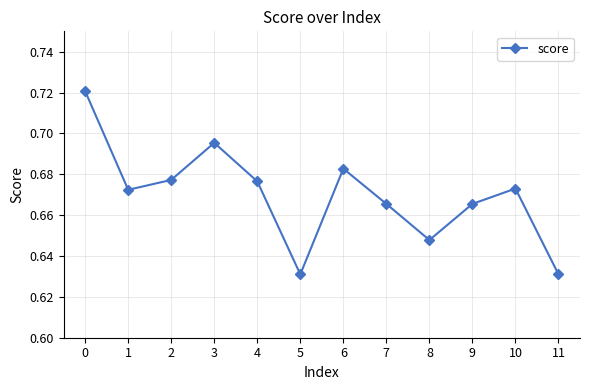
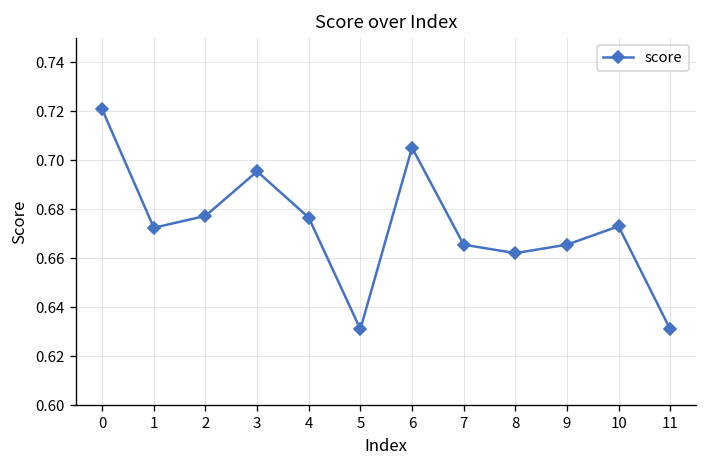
6: 0.683 -> 0.705
8: 0.648 -> 0.662
